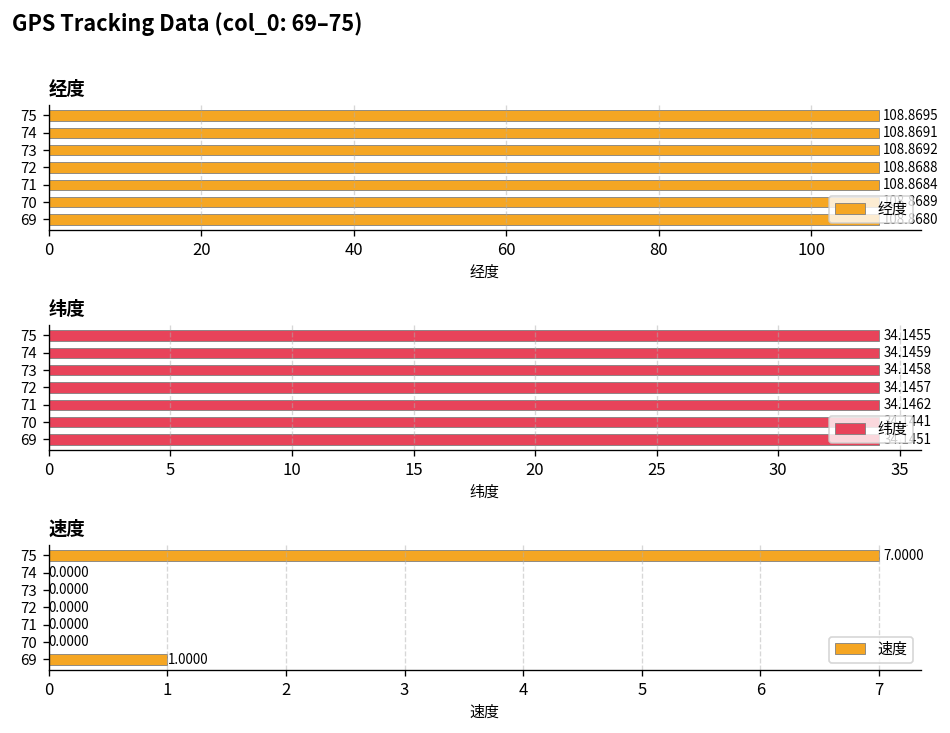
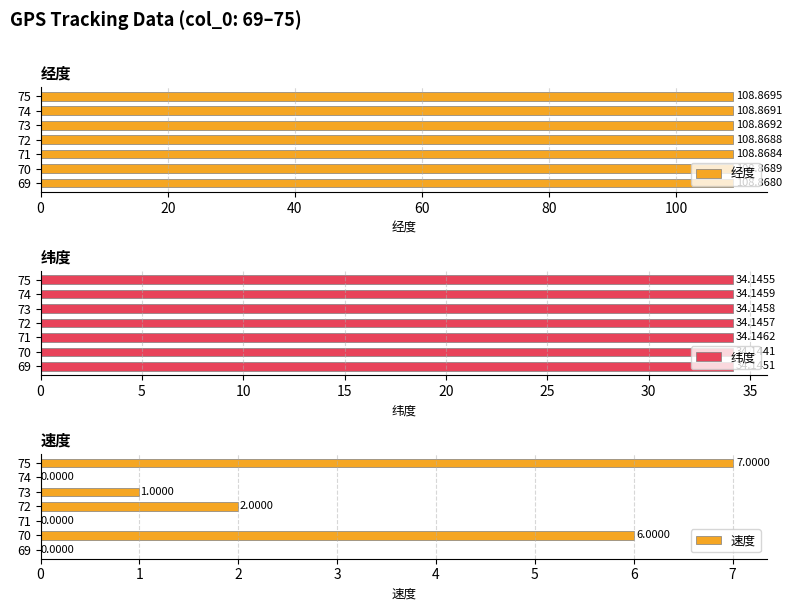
速度, 73: 0.0000 -> 1.0000
速度, 72: 0.0000 -> 2.0000
速度, 70: 0.0000 -> 6.0000
速度, 69: 1.0000 -> 0.0000
